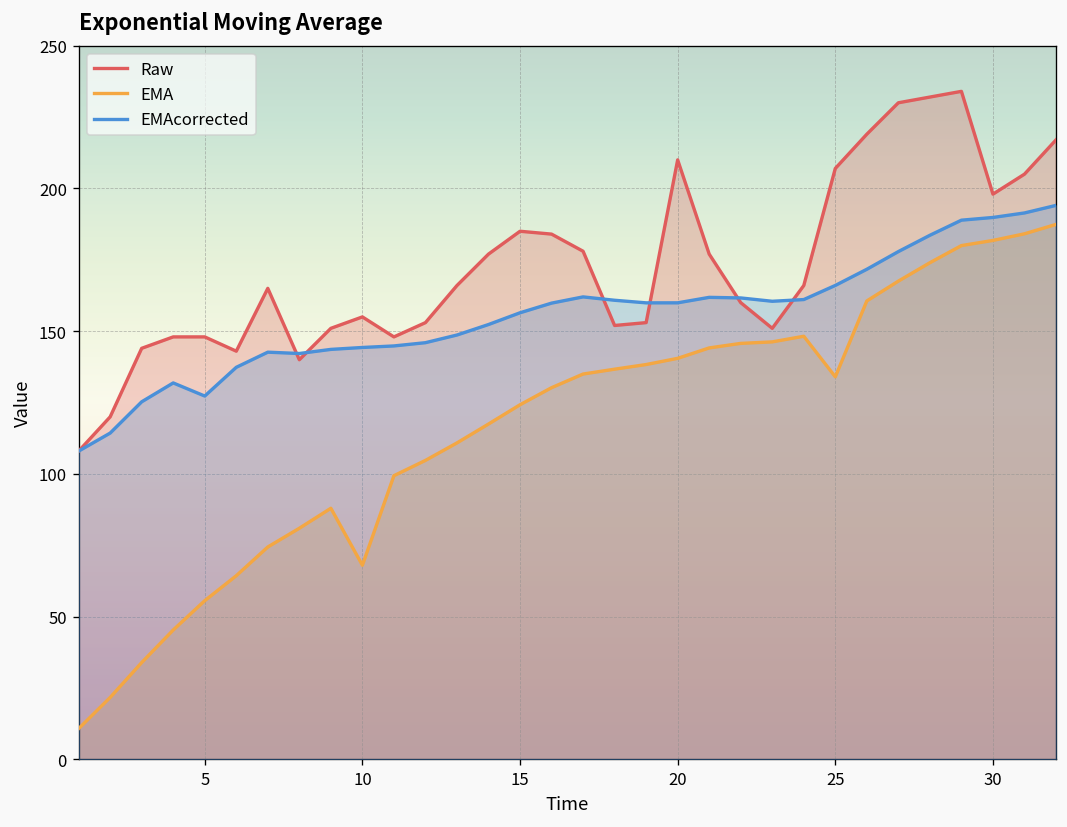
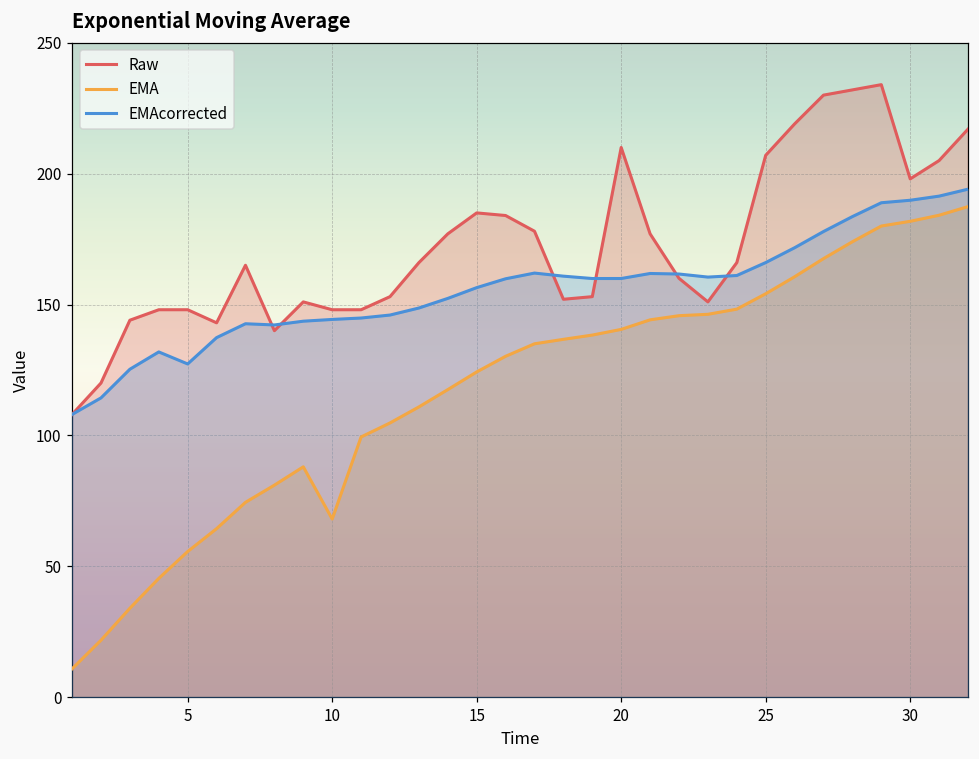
Raw, 10: 155 -> 148
EMA, 25: 134 -> 154
